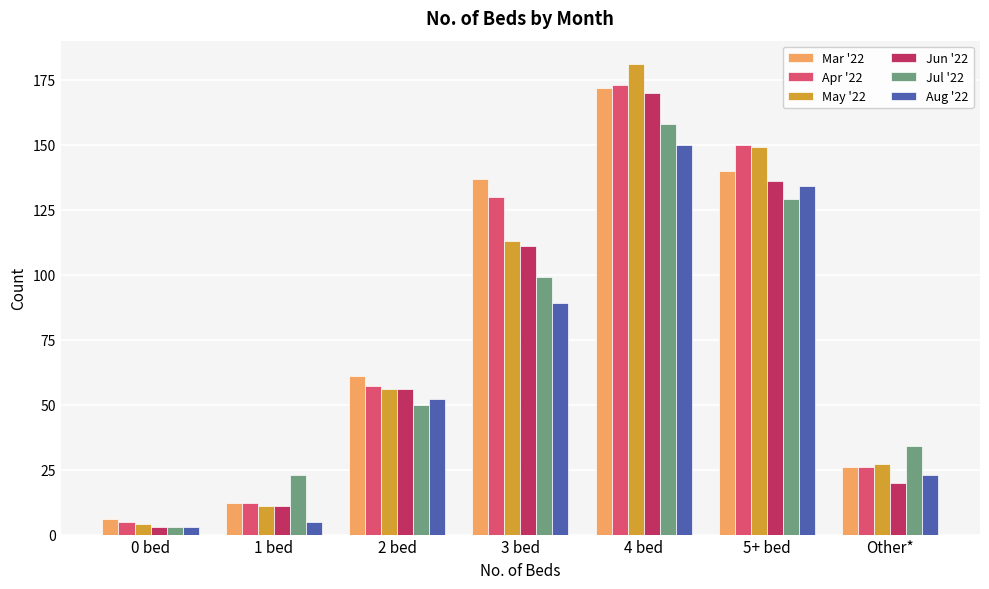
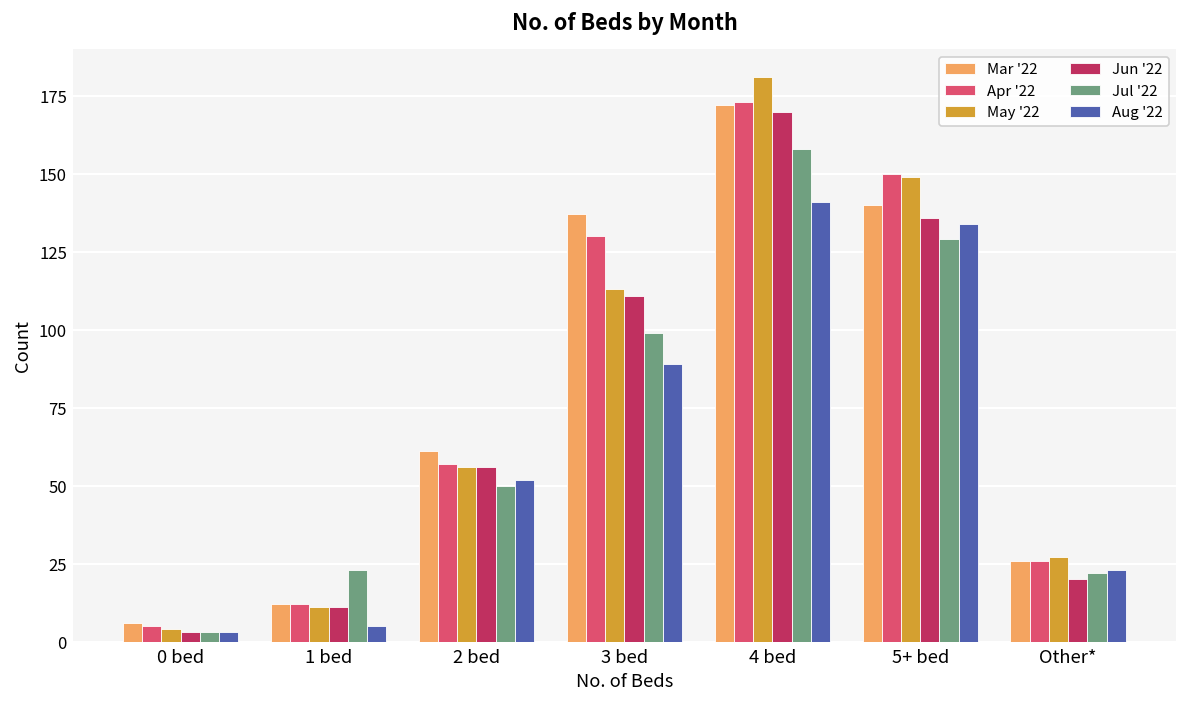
Aug '22, 4 bed: 150 -> 141
Jul '22, Other*: 34 -> 22
